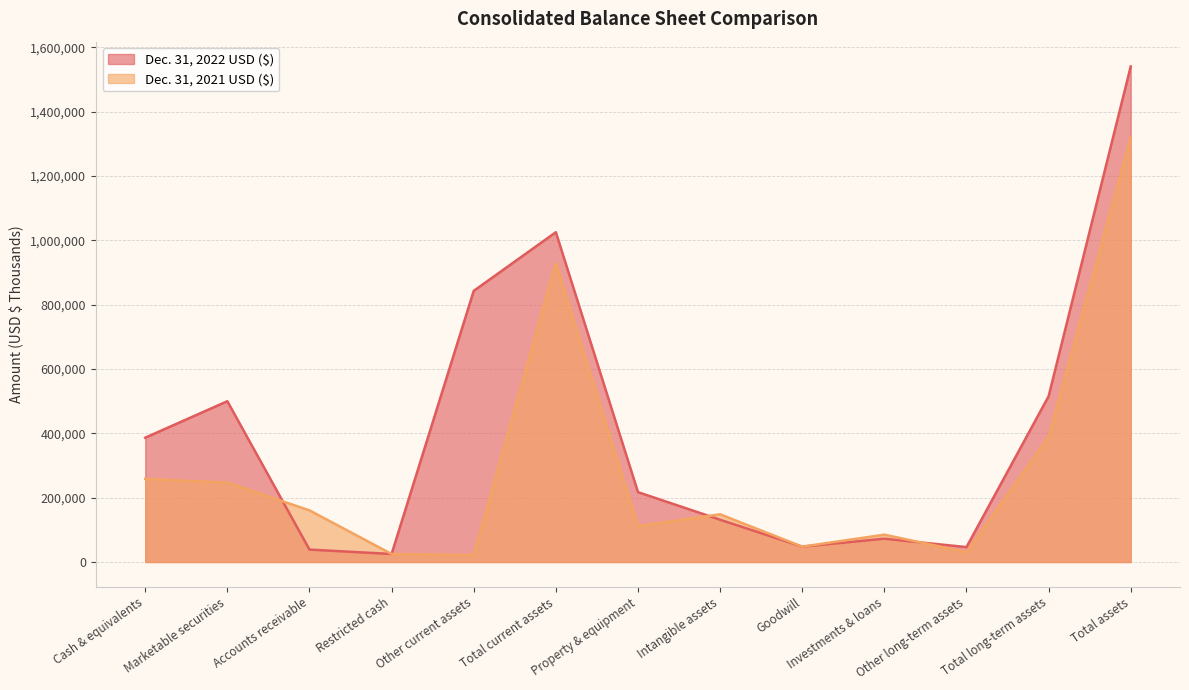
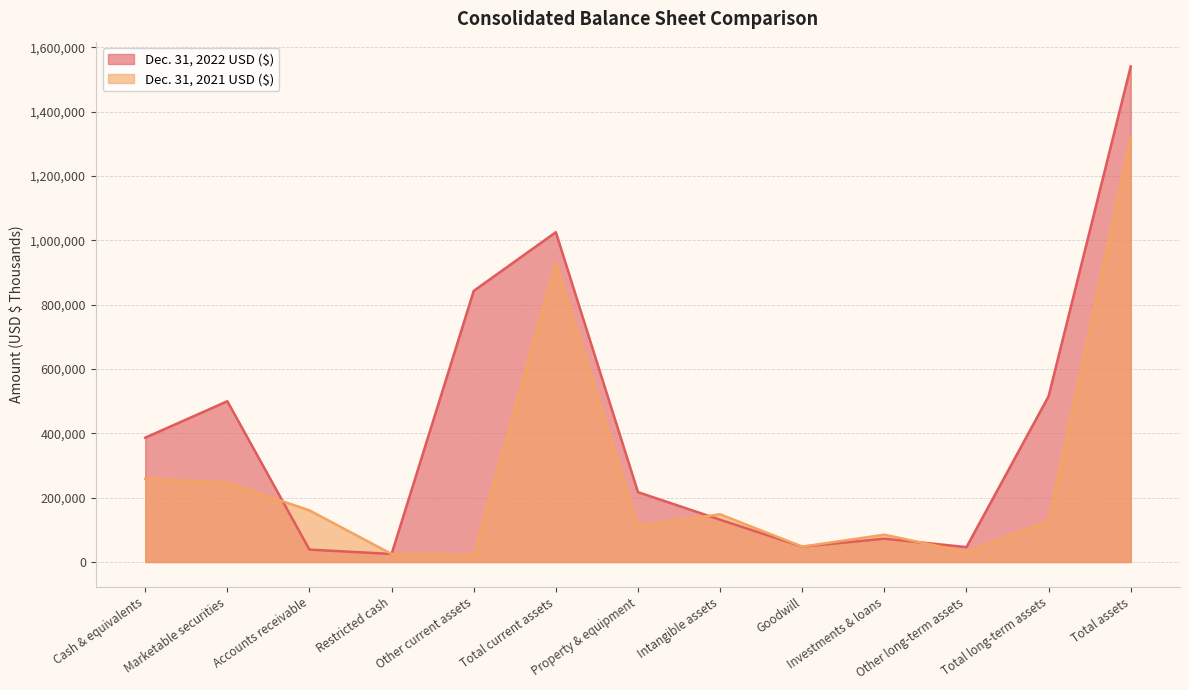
Dec. 31, 2021 USD ($), Total long-term assets: 390,000 -> 130,000
